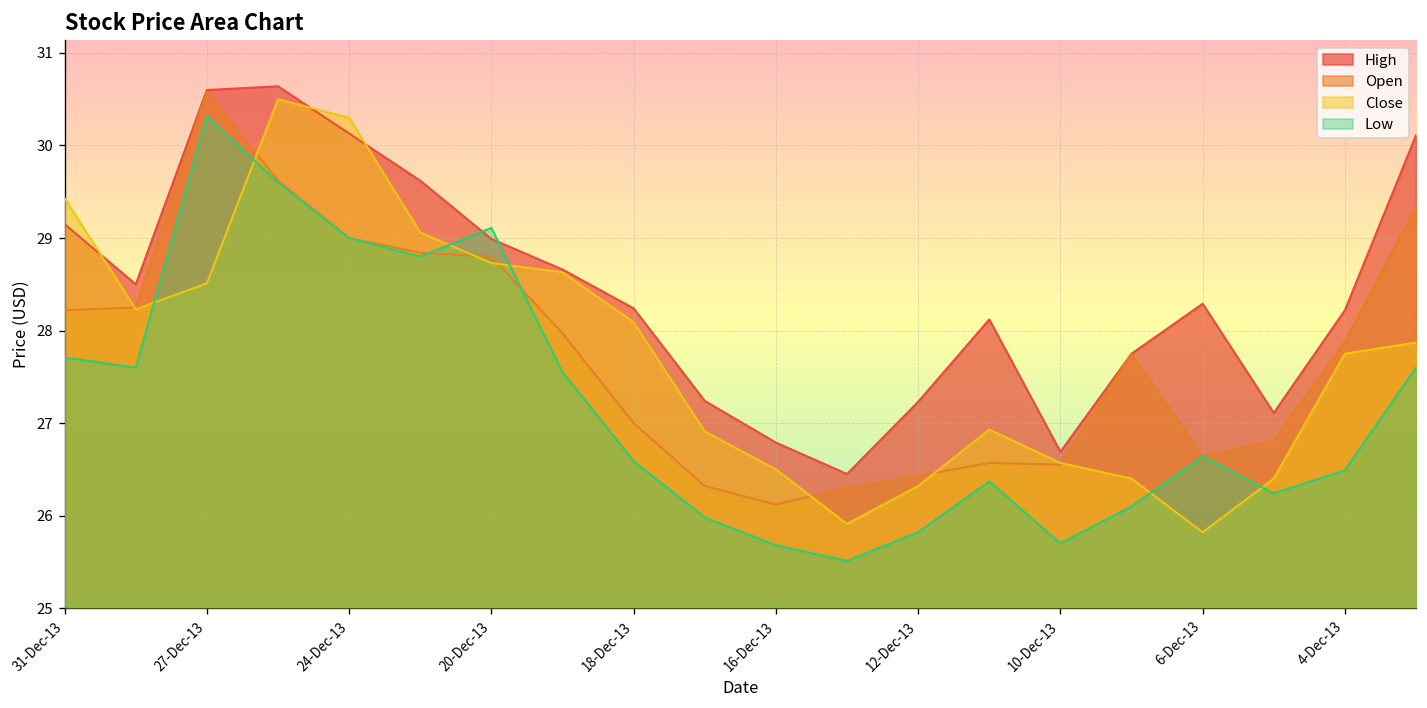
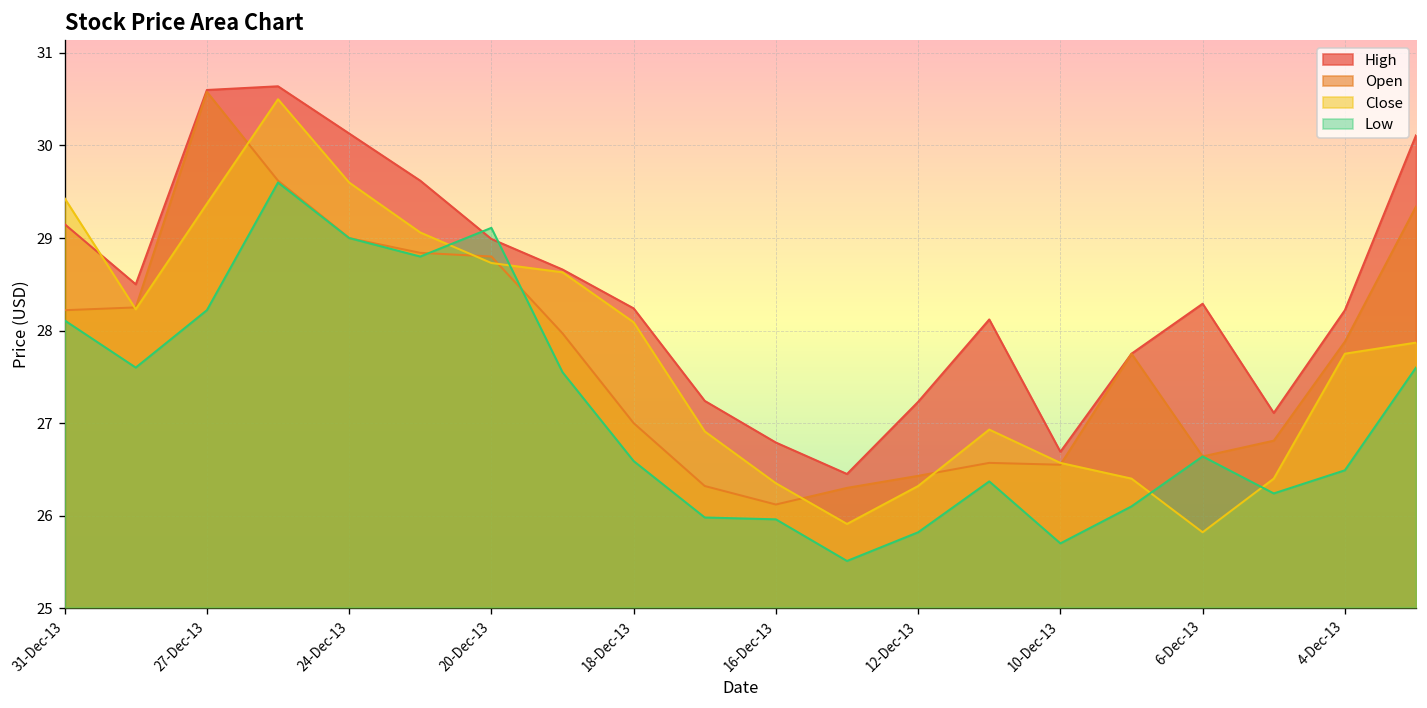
Low, 31-Dec-13: 27.7 -> 28.1
Close, 27-Dec-13: 28.5 -> 29.4
Low, 27-Dec-13: 30.3 -> 28.2
Close, 24-Dec-13: 30.3 -> 29.6
Close, 16-Dec-13: 26.5 -> 26.4
Low, 16-Dec-13: 25.7 -> 26.0
